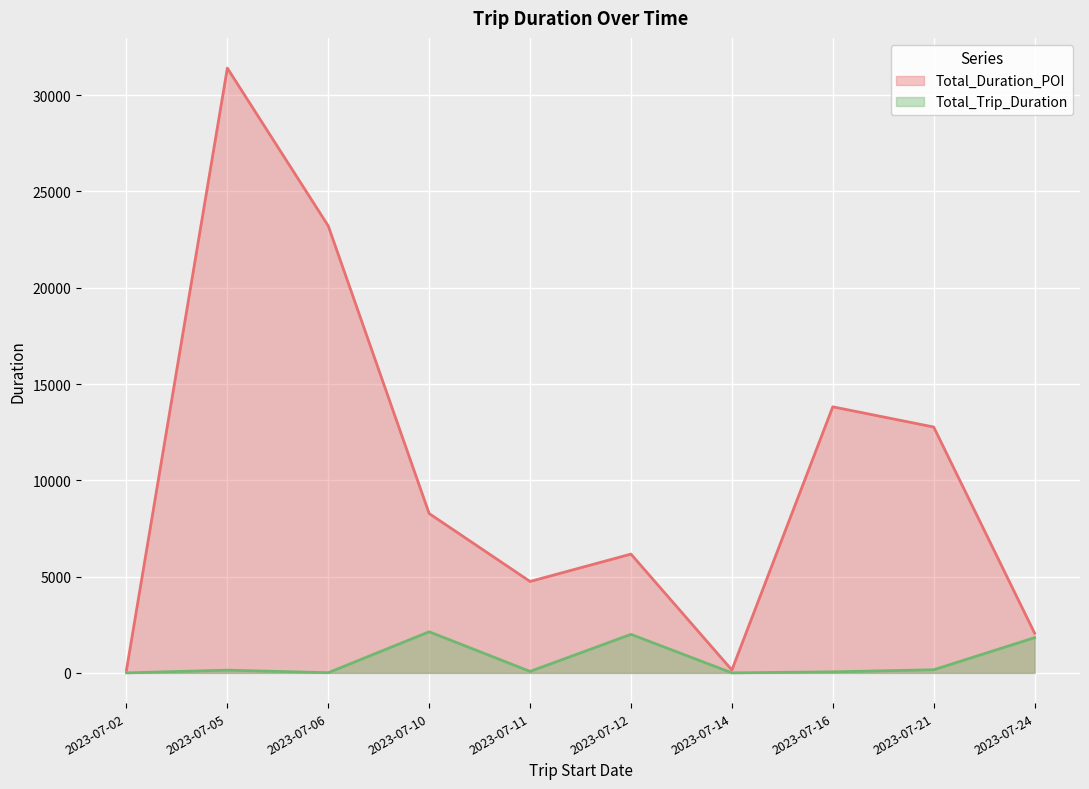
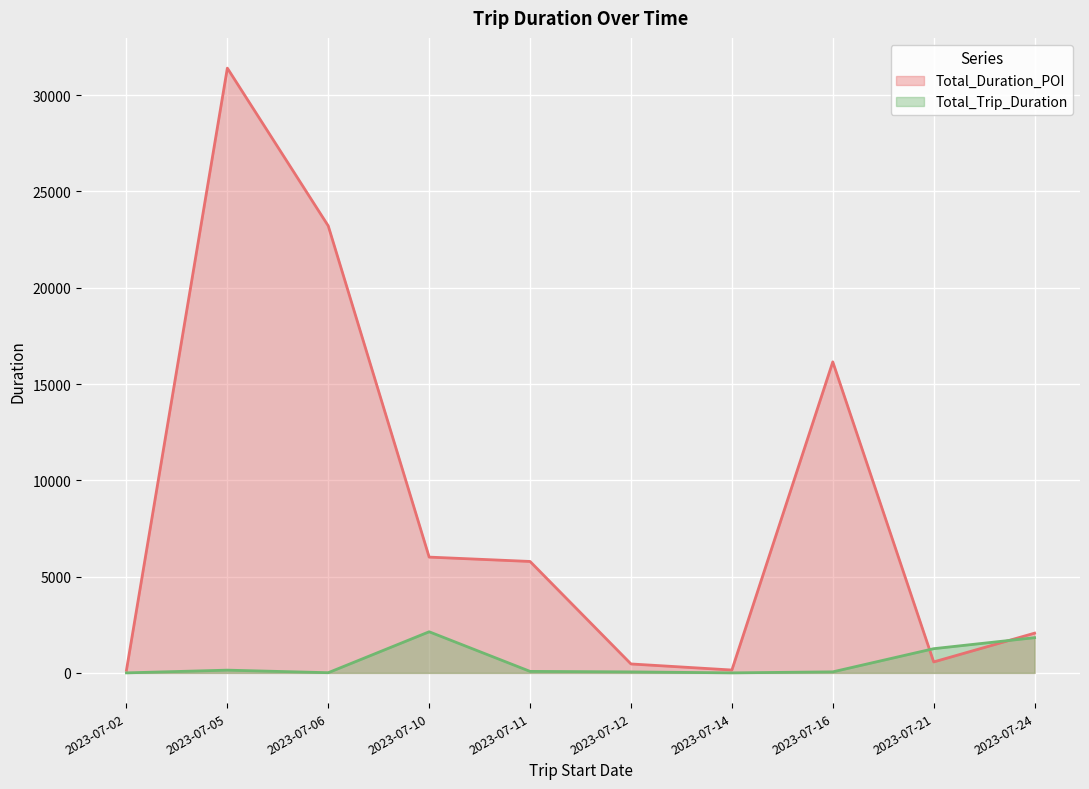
Total_Duration_POI, 2023-07-10: 8300 -> 6000
Total_Duration_POI, 2023-07-11: 4700 -> 5800
Total_Duration_POI, 2023-07-12: 6200 -> 500
Total_Trip_Duration, 2023-07-12: 2000 -> 100
Total_Duration_POI, 2023-07-16: 13800 -> 16100
Total_Duration_POI, 2023-07-21: 12800 -> 600
Total_Trip_Duration, 2023-07-21: 200 -> 1300
